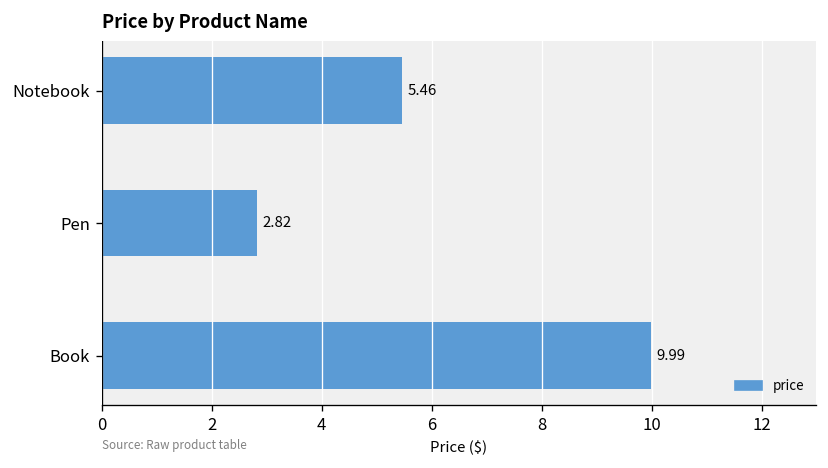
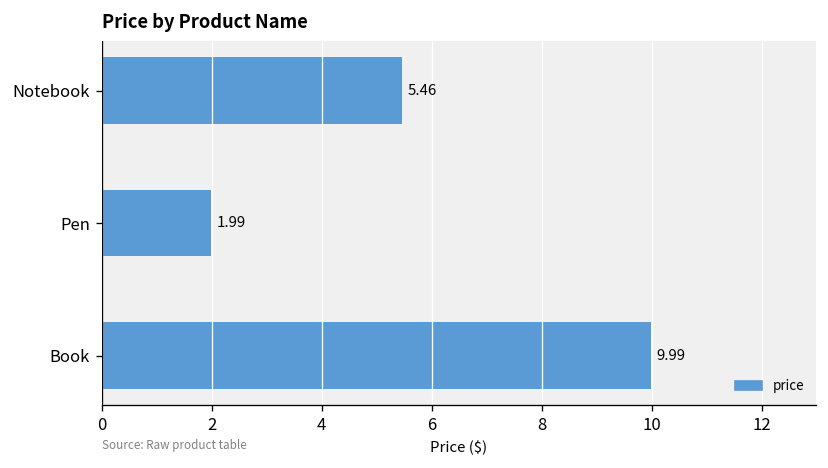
Pen: 2.82 -> 1.99
